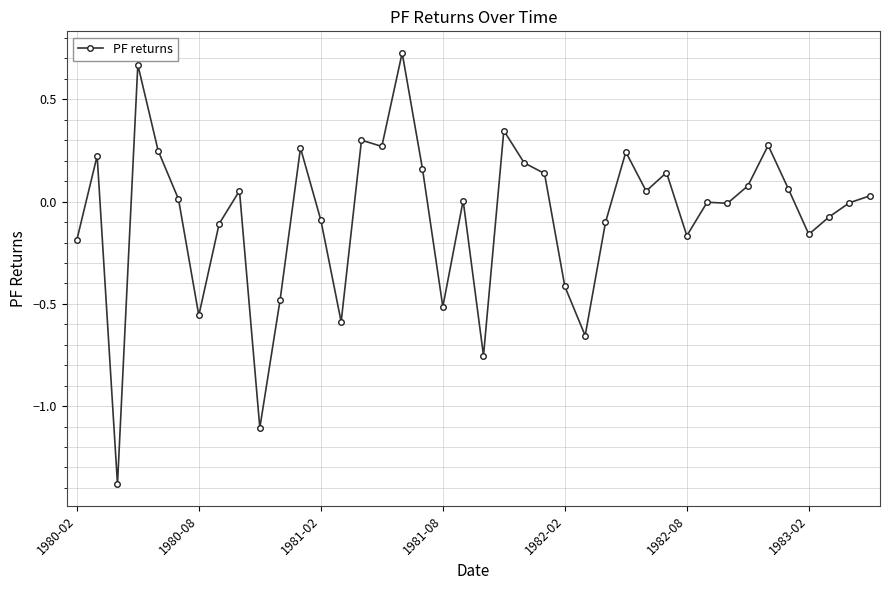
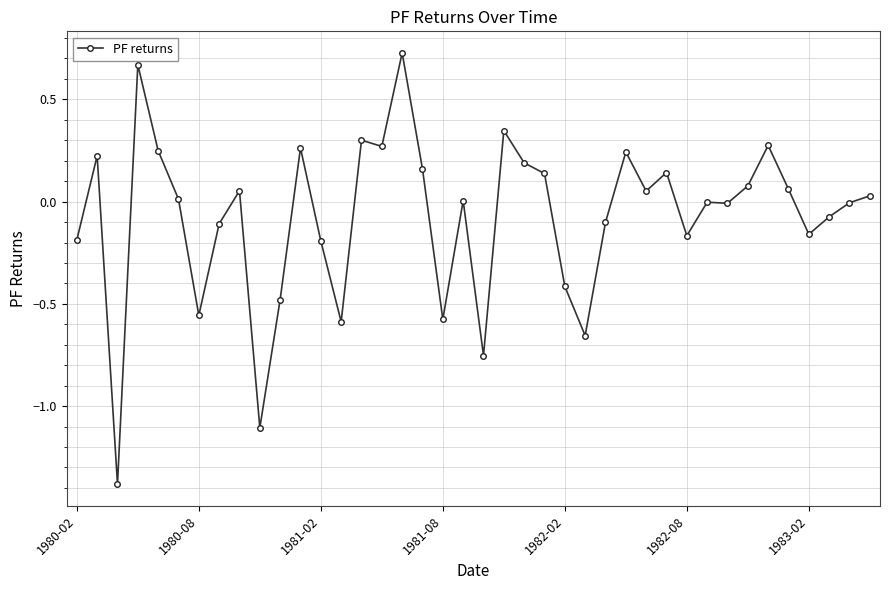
1981-02: -0.09 -> -0.19
1981-08: -0.51 -> -0.58
